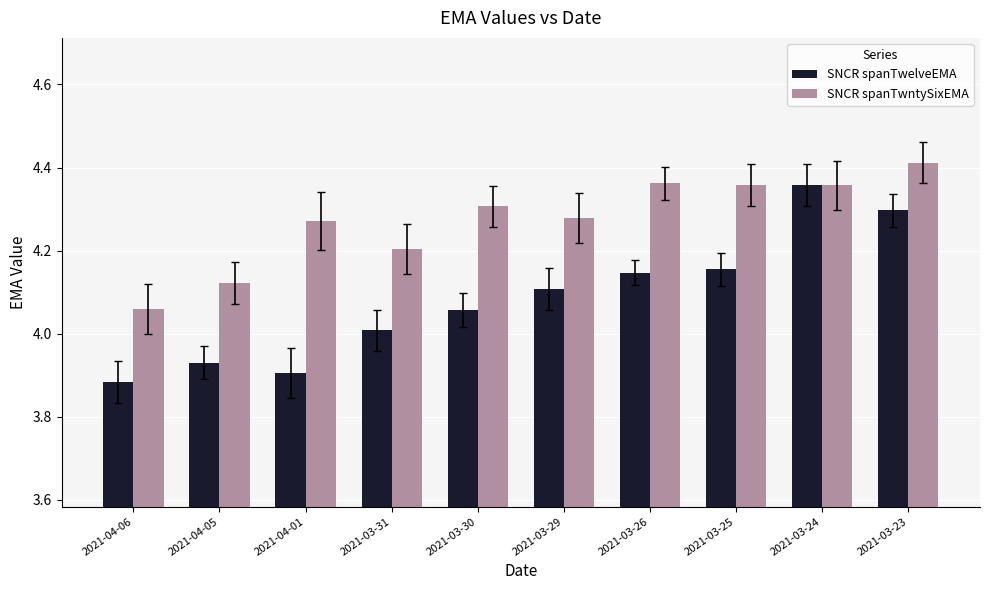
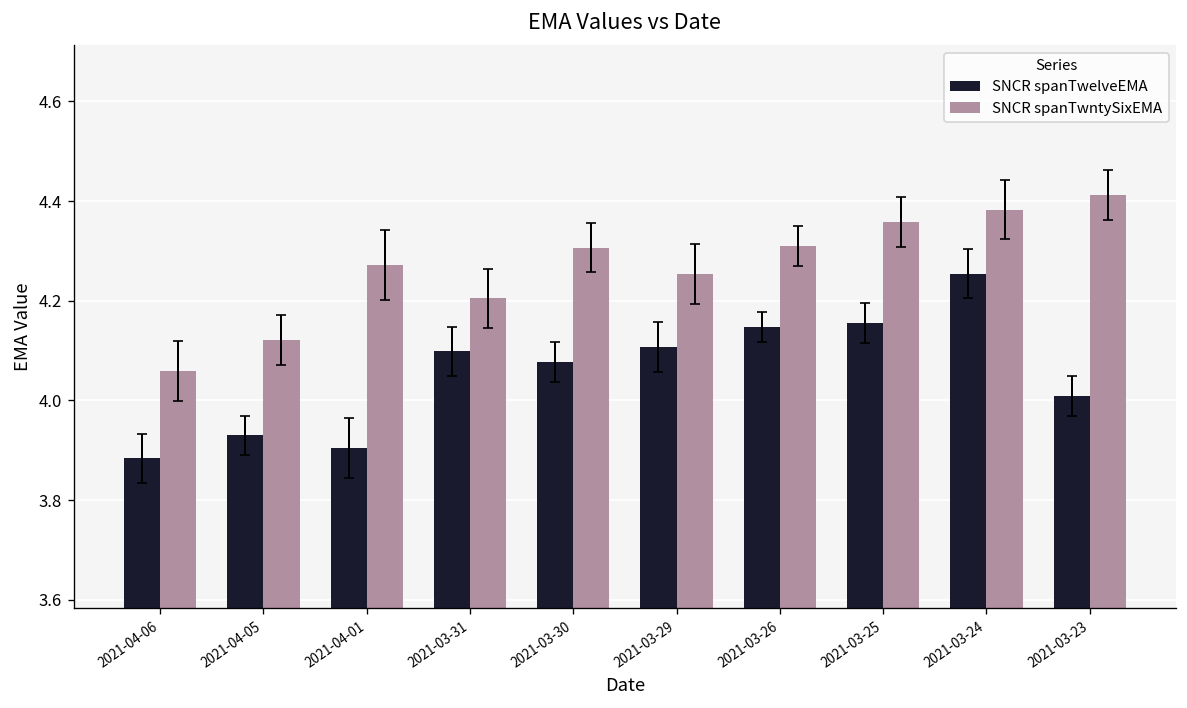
SNCR spanTwelveEMA, 2021-03-31: 4.01 -> 4.10
SNCR spanTwelveEMA, 2021-03-30: 4.06 -> 4.08
SNCR spanTwntySixEMA, 2021-03-29: 4.28 -> 4.25
SNCR spanTwntySixEMA, 2021-03-26: 4.36 -> 4.31
SNCR spanTwelveEMA, 2021-03-24: 4.36 -> 4.25
SNCR spanTwntySixEMA, 2021-03-24: 4.36 -> 4.38
SNCR spanTwelveEMA, 2021-03-23: 4.30 -> 4.01
